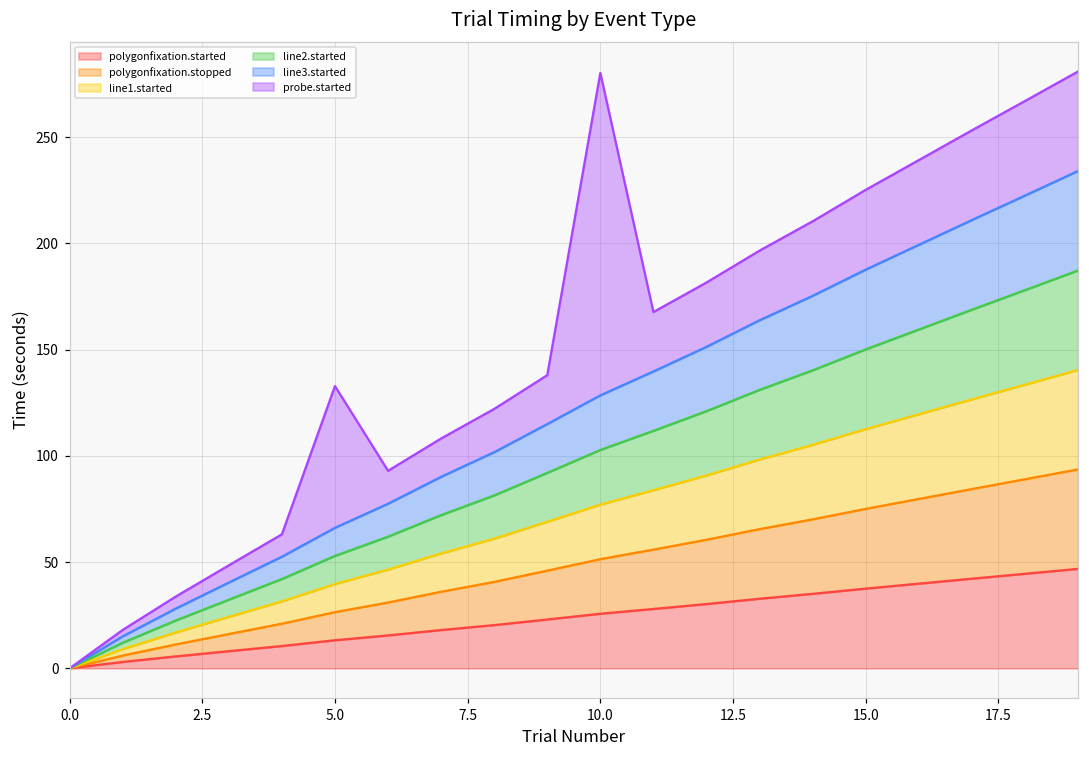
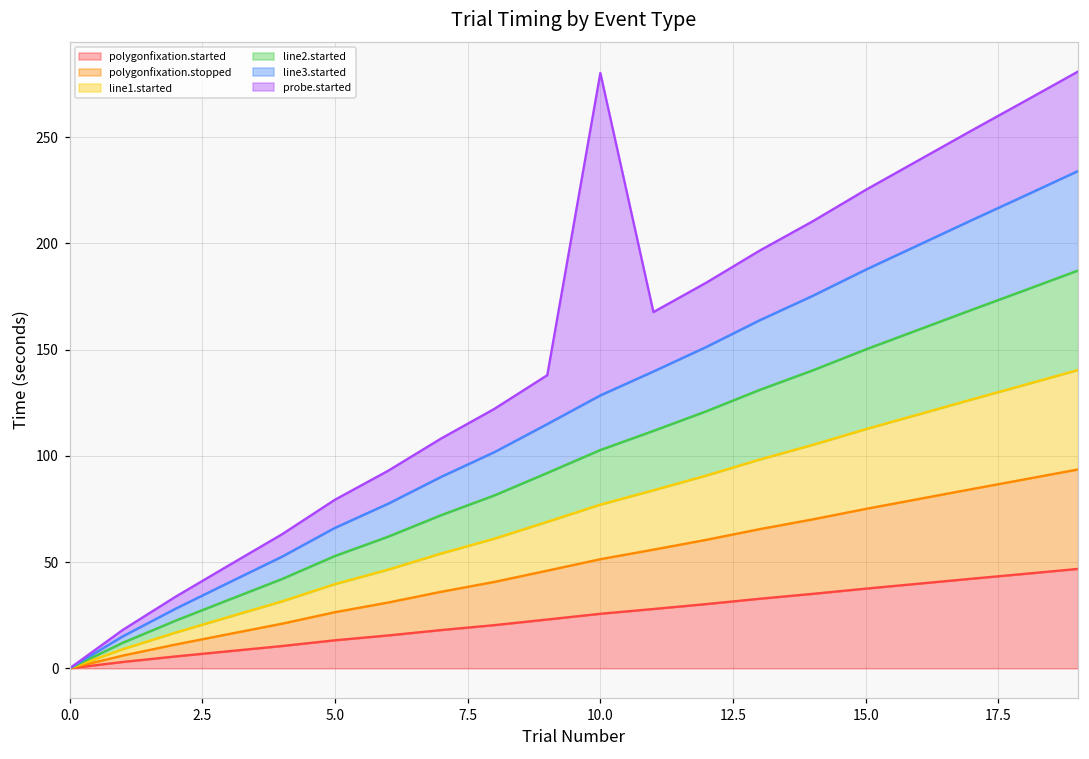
probe.started, 5.0: 67 -> 13
